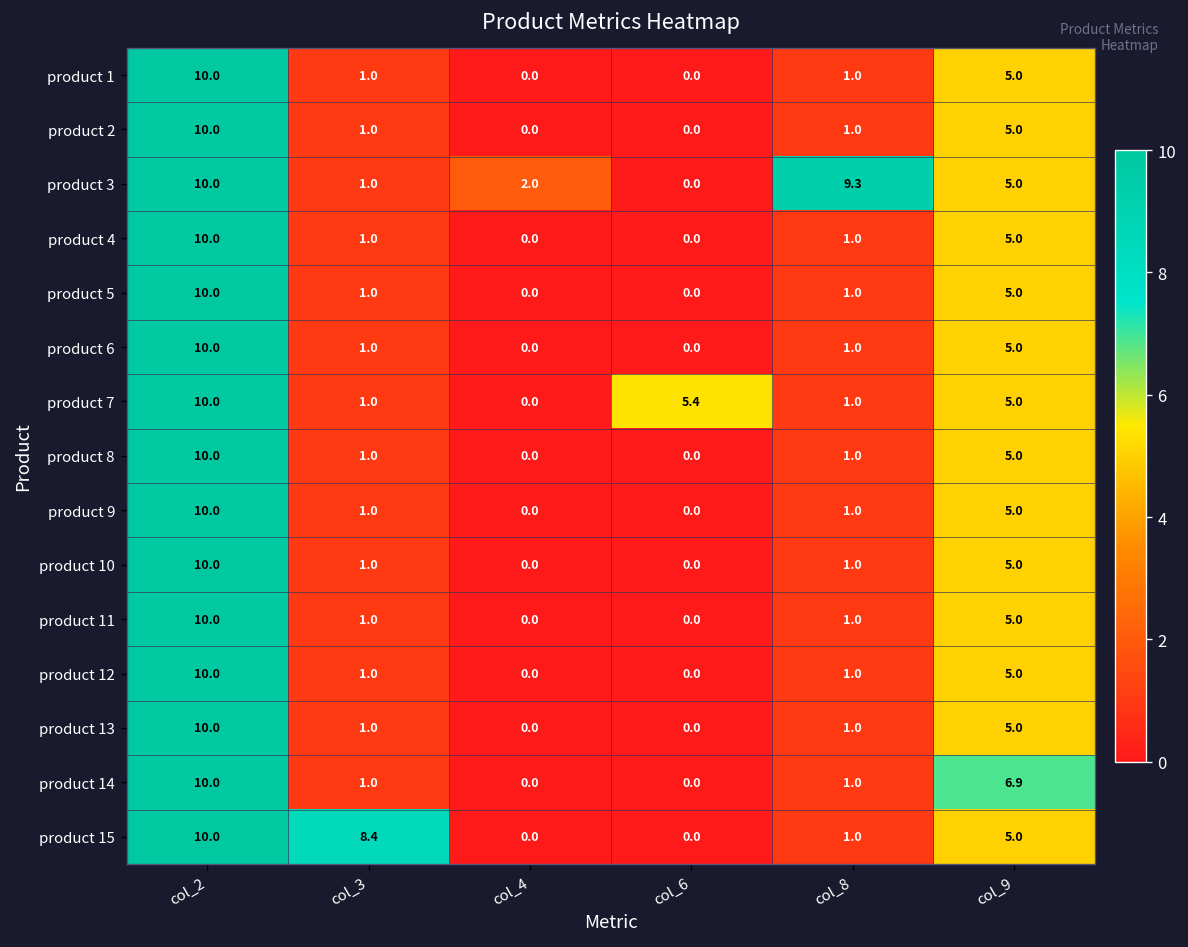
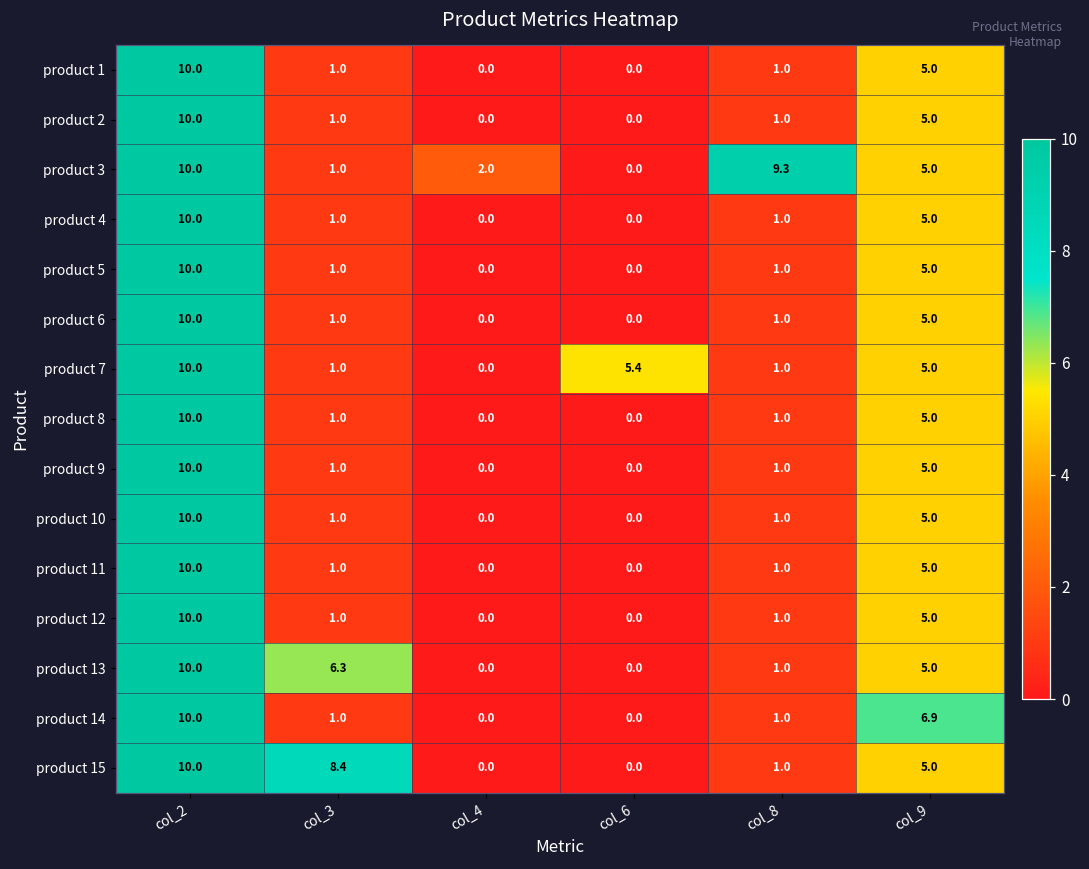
product 13, col_3: 1.0 -> 6.3
